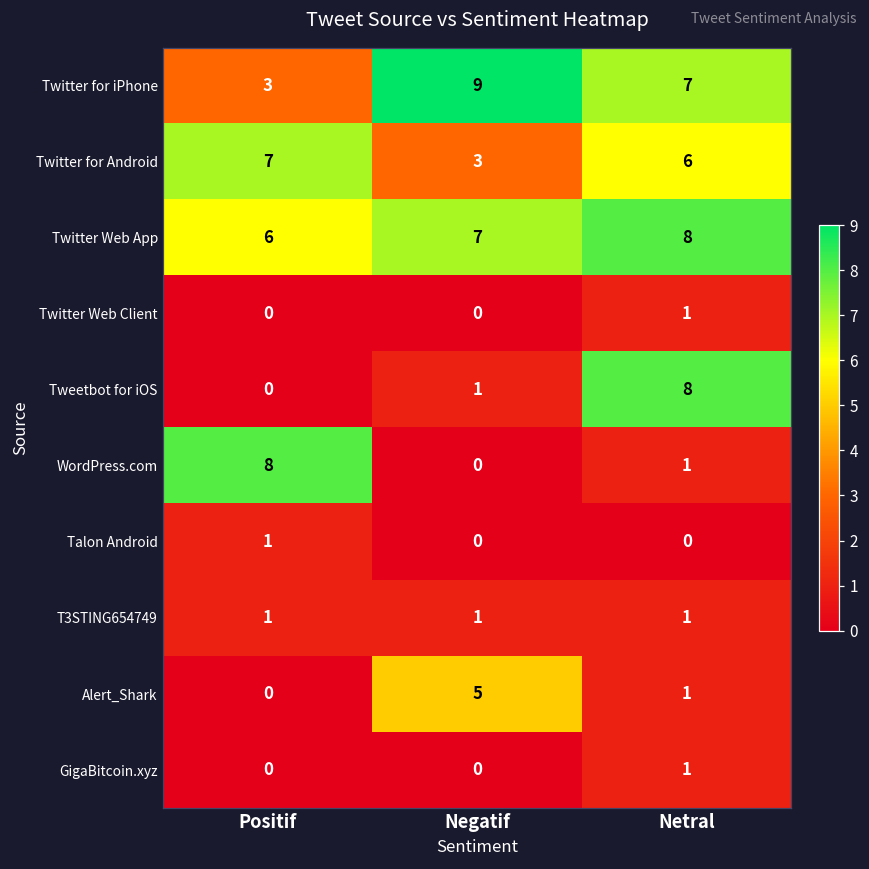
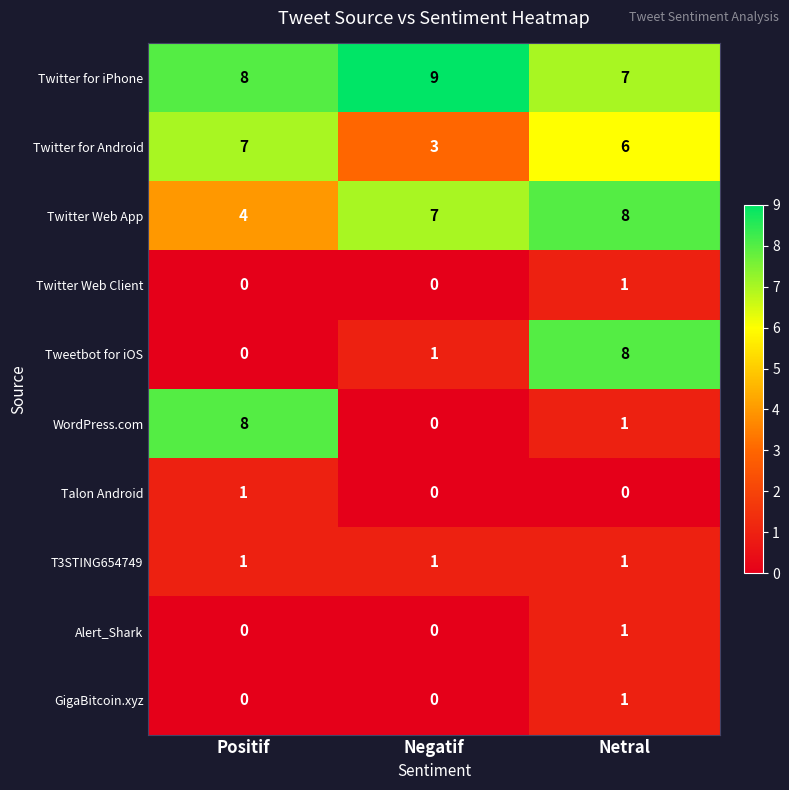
Twitter for iPhone, Positif: 3 -> 8
Twitter Web App, Positif: 6 -> 4
Alert_Shark, Negatif: 5 -> 0
